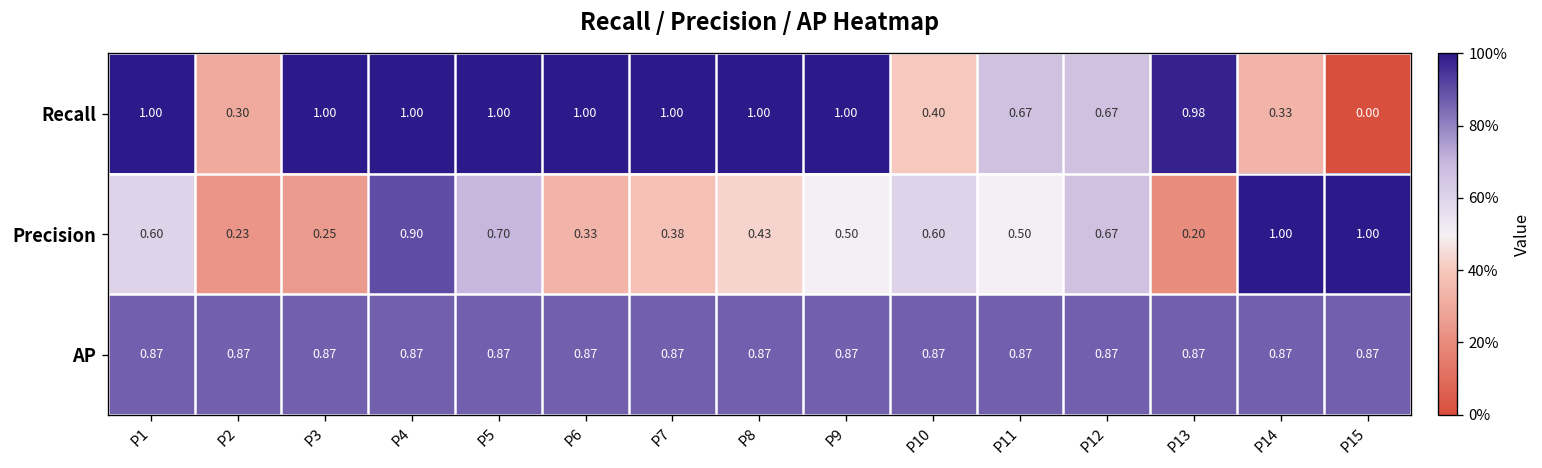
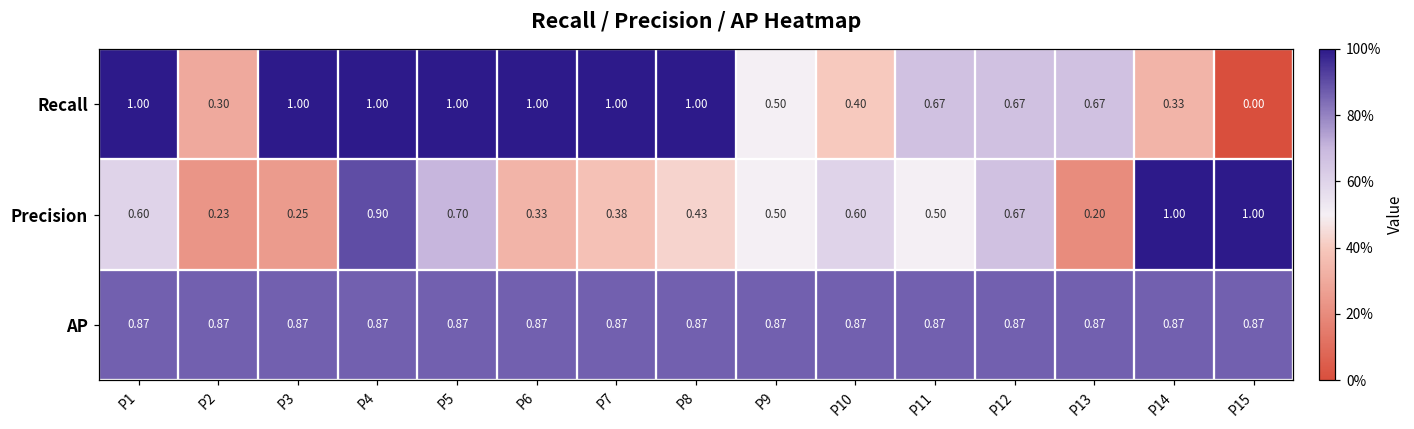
Recall, P9: 1.00 -> 0.50
Recall, P13: 0.98 -> 0.67
